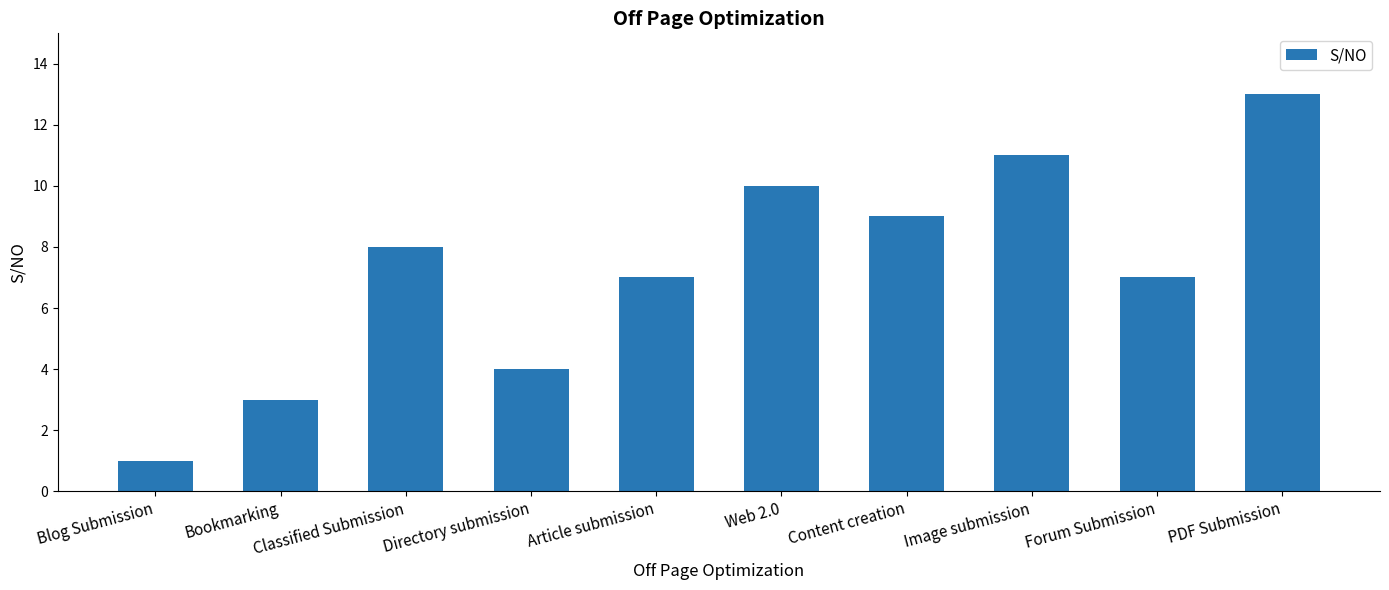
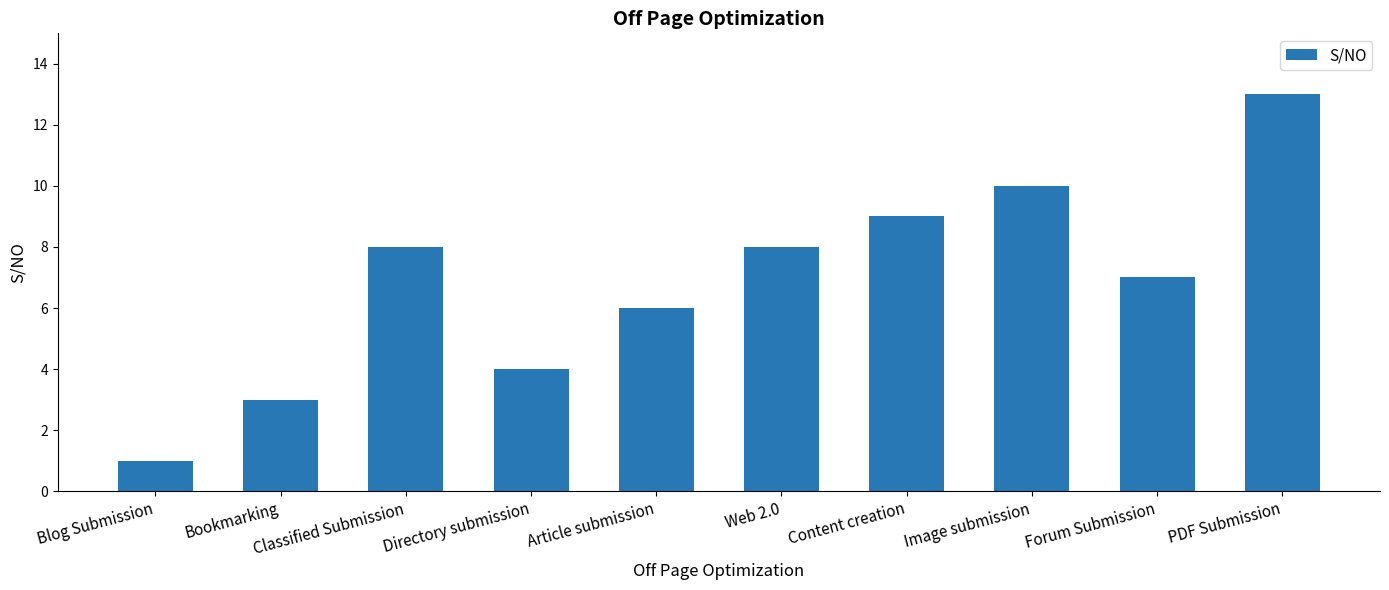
Article submission: 7 -> 6
Web 2.0: 10 -> 8
Image submission: 11 -> 10
